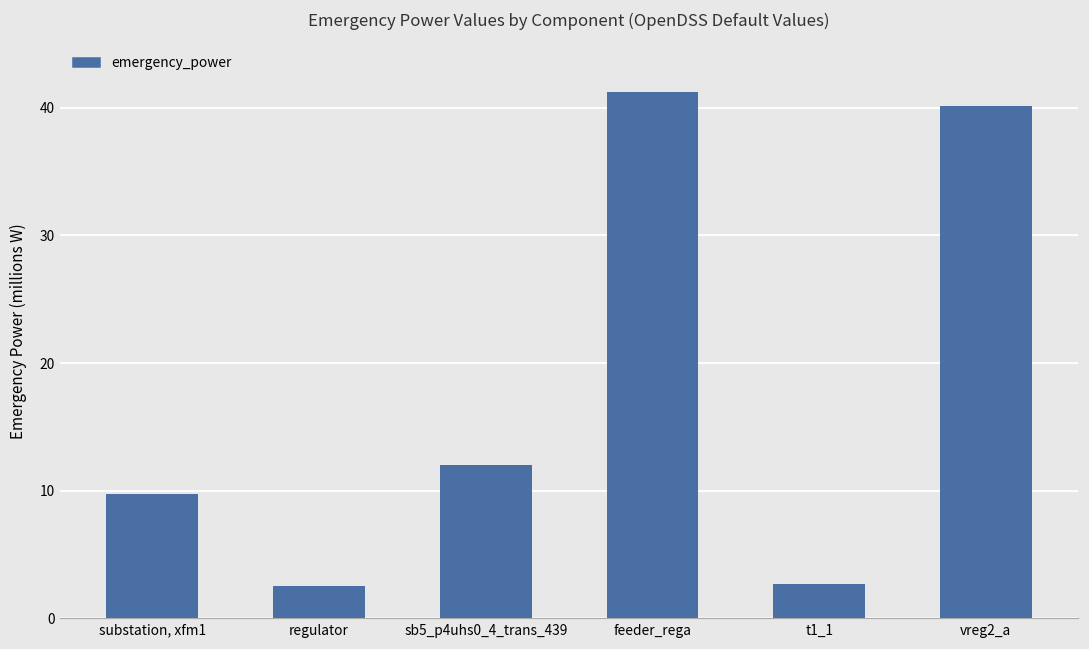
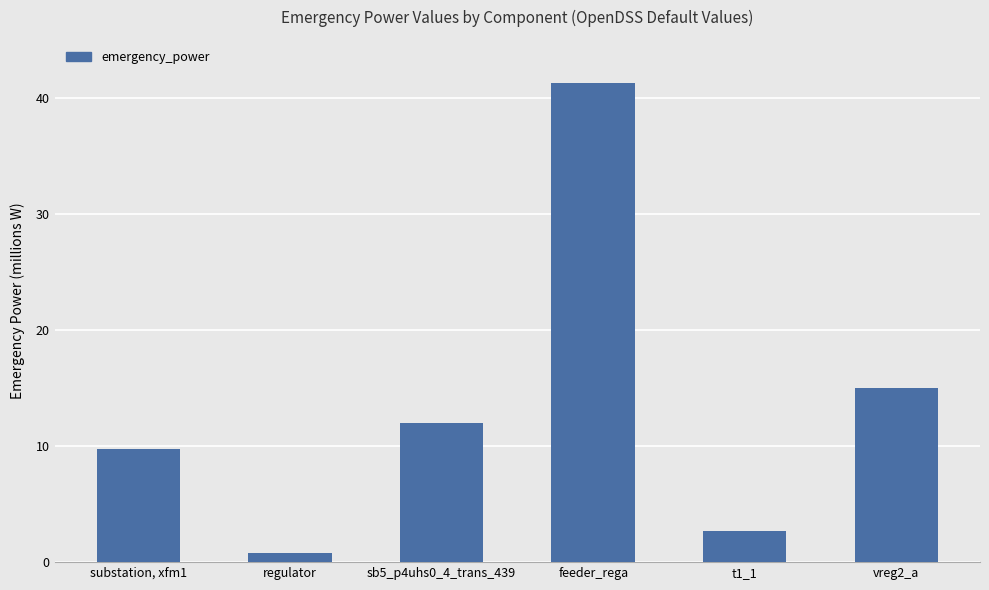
regulator: 2.5 -> 0.7
vreg2_a: 40.1 -> 15.0
